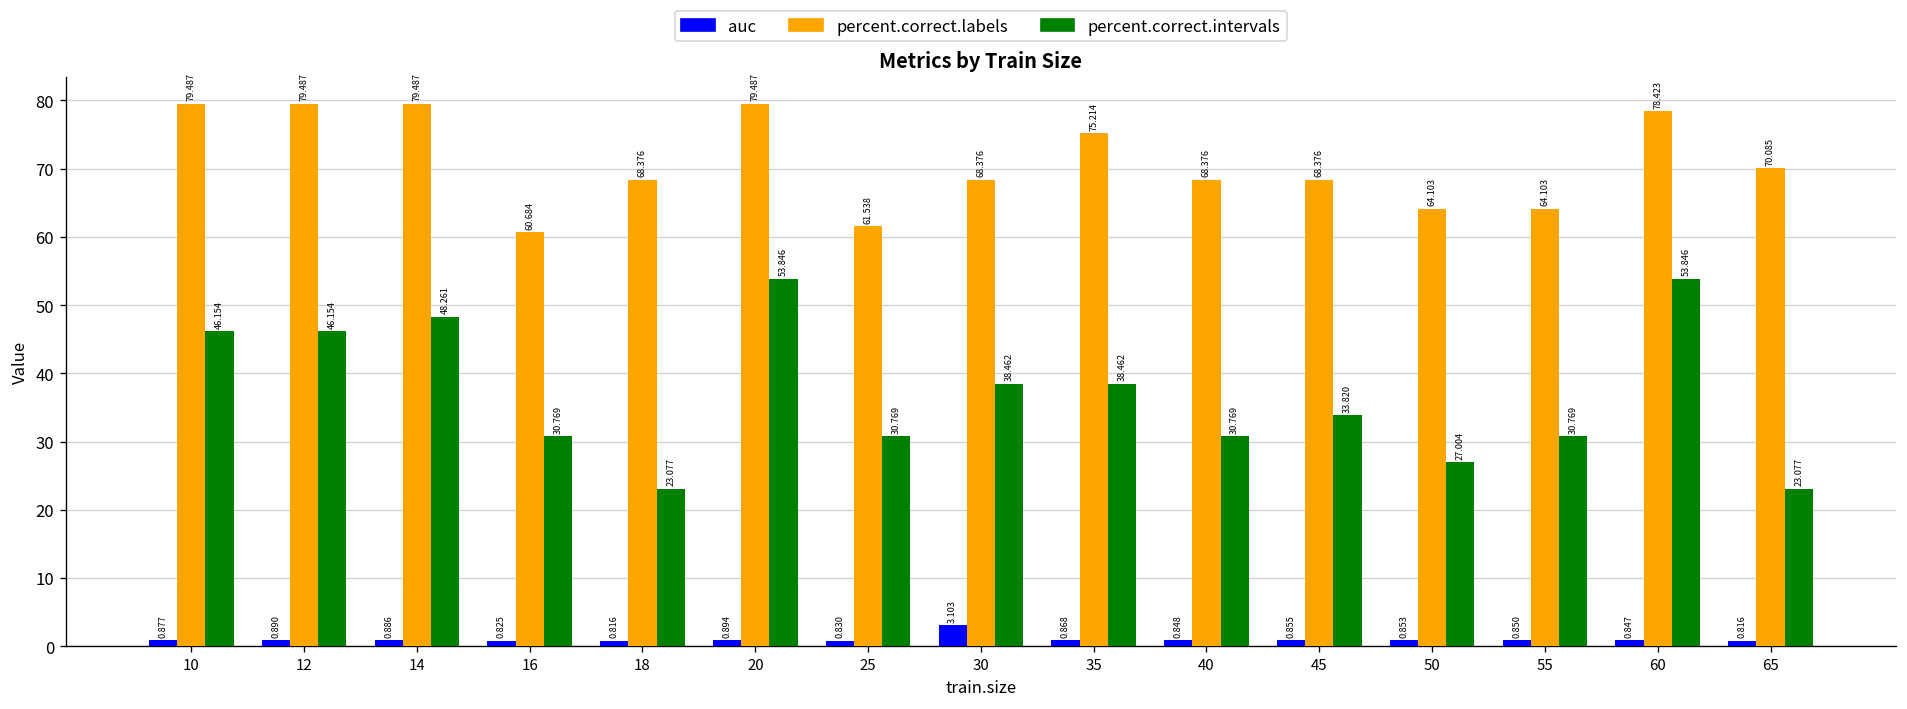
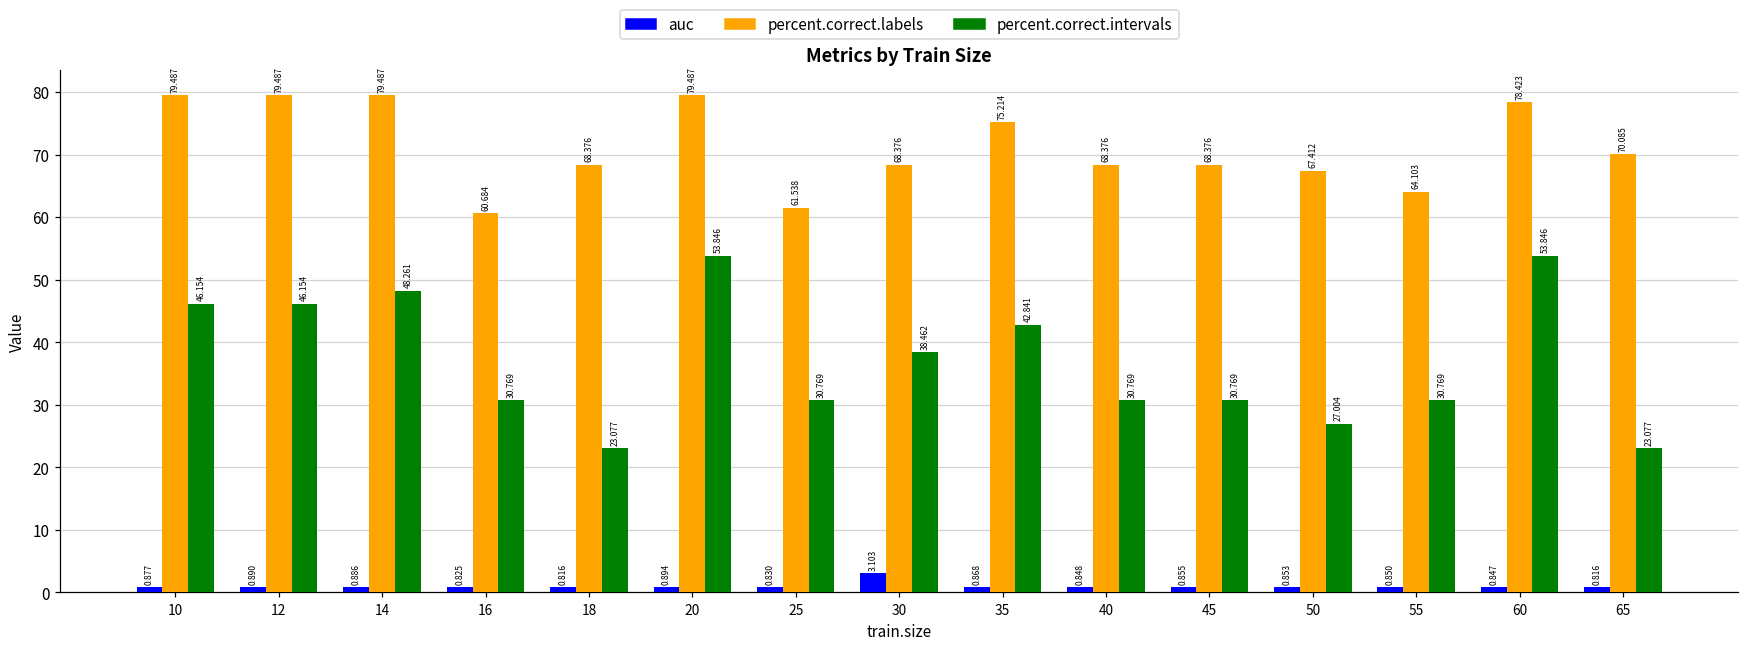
percent.correct.intervals, 35: 38.462 -> 42.841
percent.correct.intervals, 45: 33.820 -> 30.769
percent.correct.labels, 50: 64.103 -> 67.412
